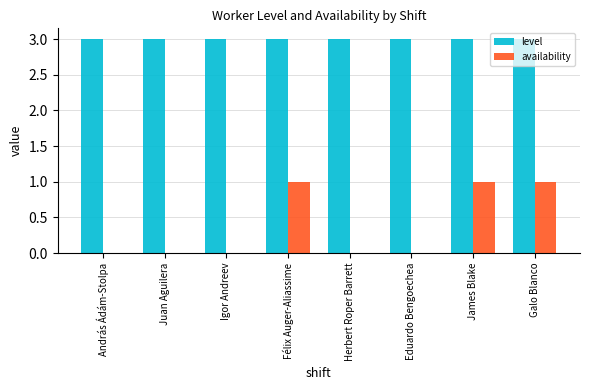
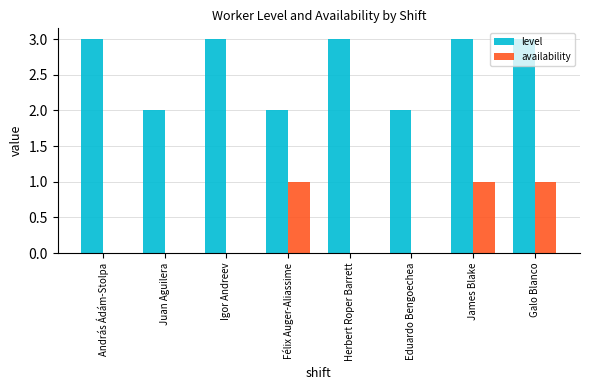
level, Juan Aguilera: 3 -> 2
level, Félix Auger-Aliassime: 3 -> 2
level, Eduardo Bengoechea: 3 -> 2
